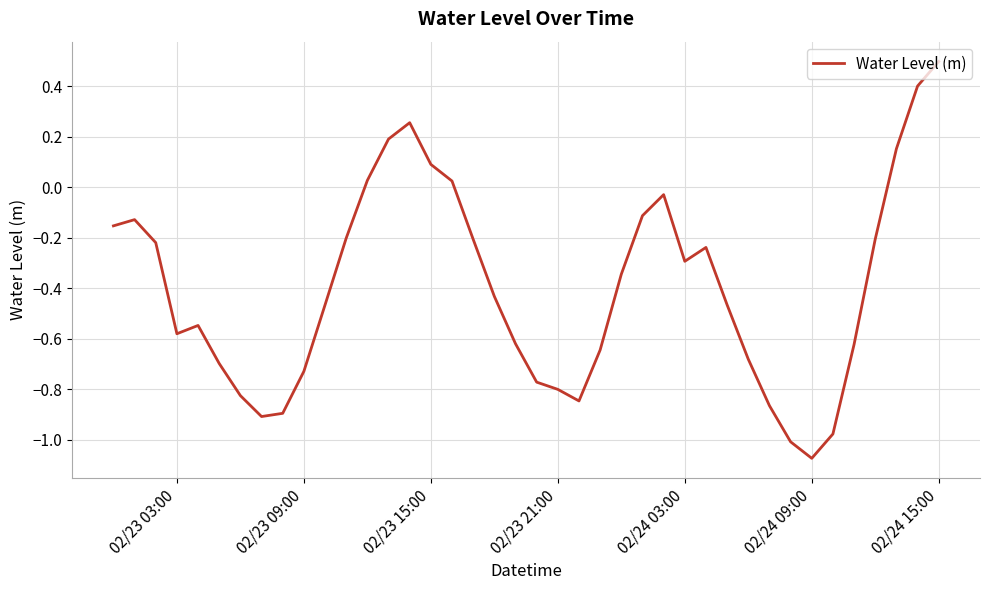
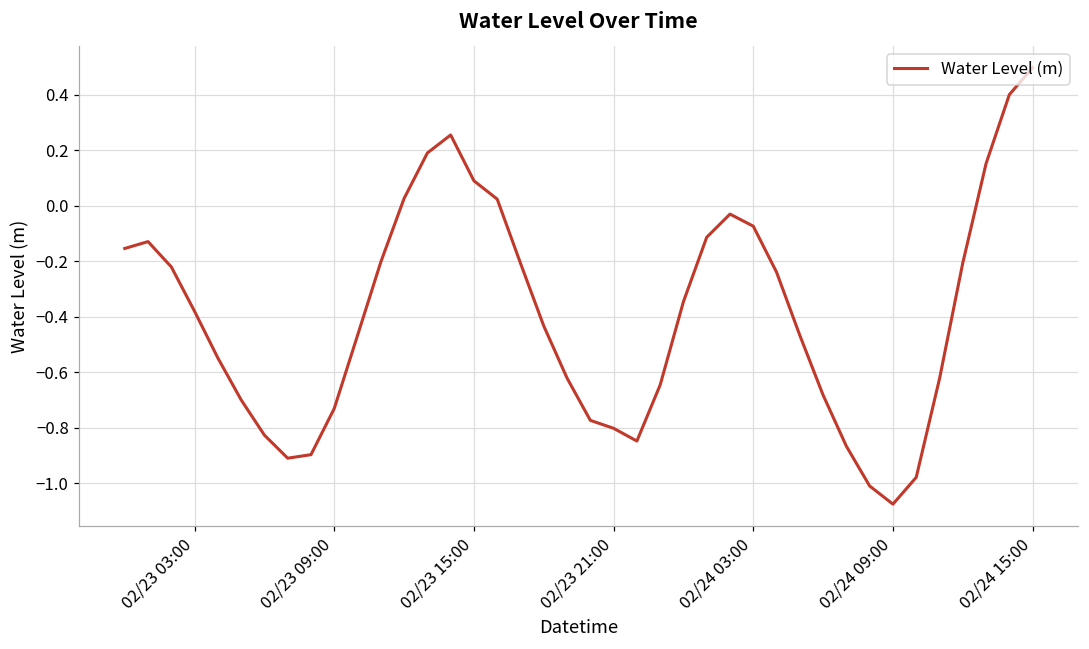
02/23 03:00: -0.58 -> -0.38
02/24 03:00: -0.29 -> -0.07
